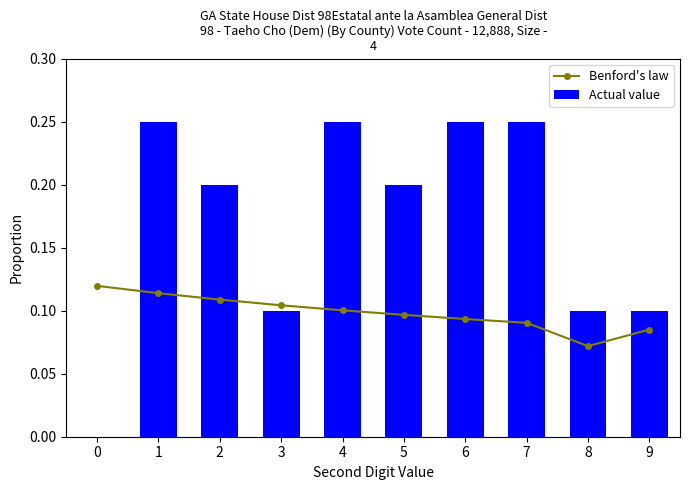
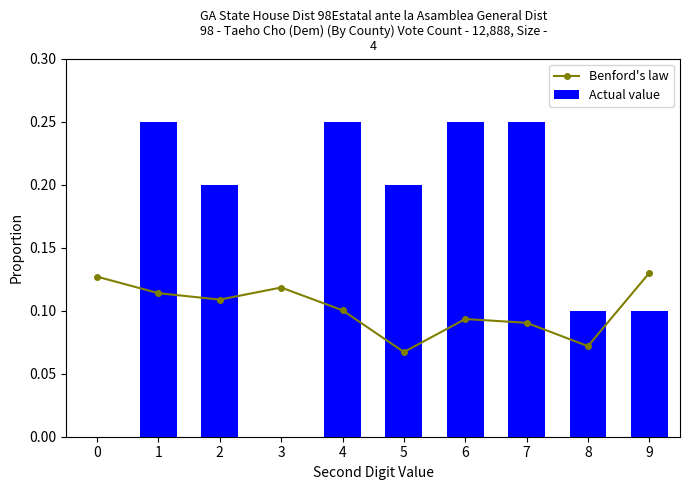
Benford's law, 0: 0.120 -> 0.127
Benford's law, 3: 0.104 -> 0.118
Actual value, 3: 0.1 -> 0.0
Benford's law, 5: 0.097 -> 0.067
Benford's law, 9: 0.085 -> 0.130
